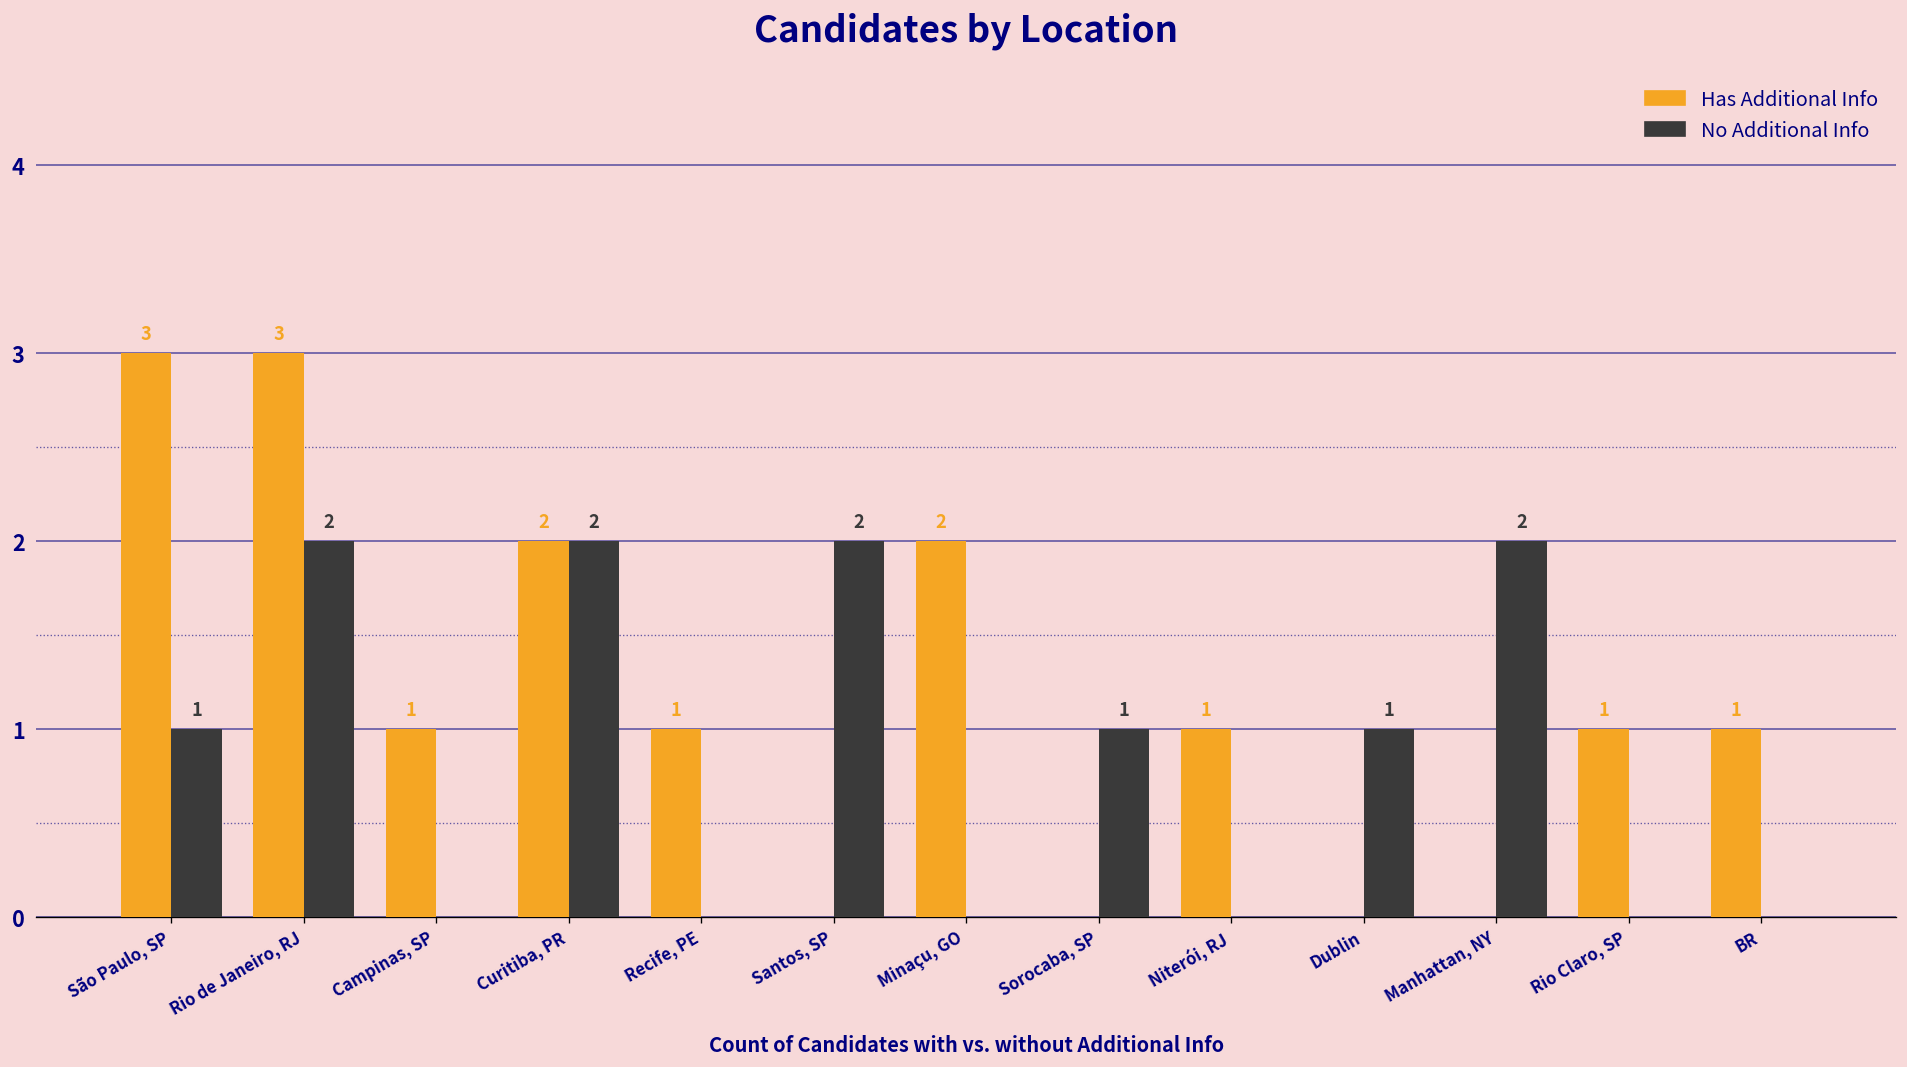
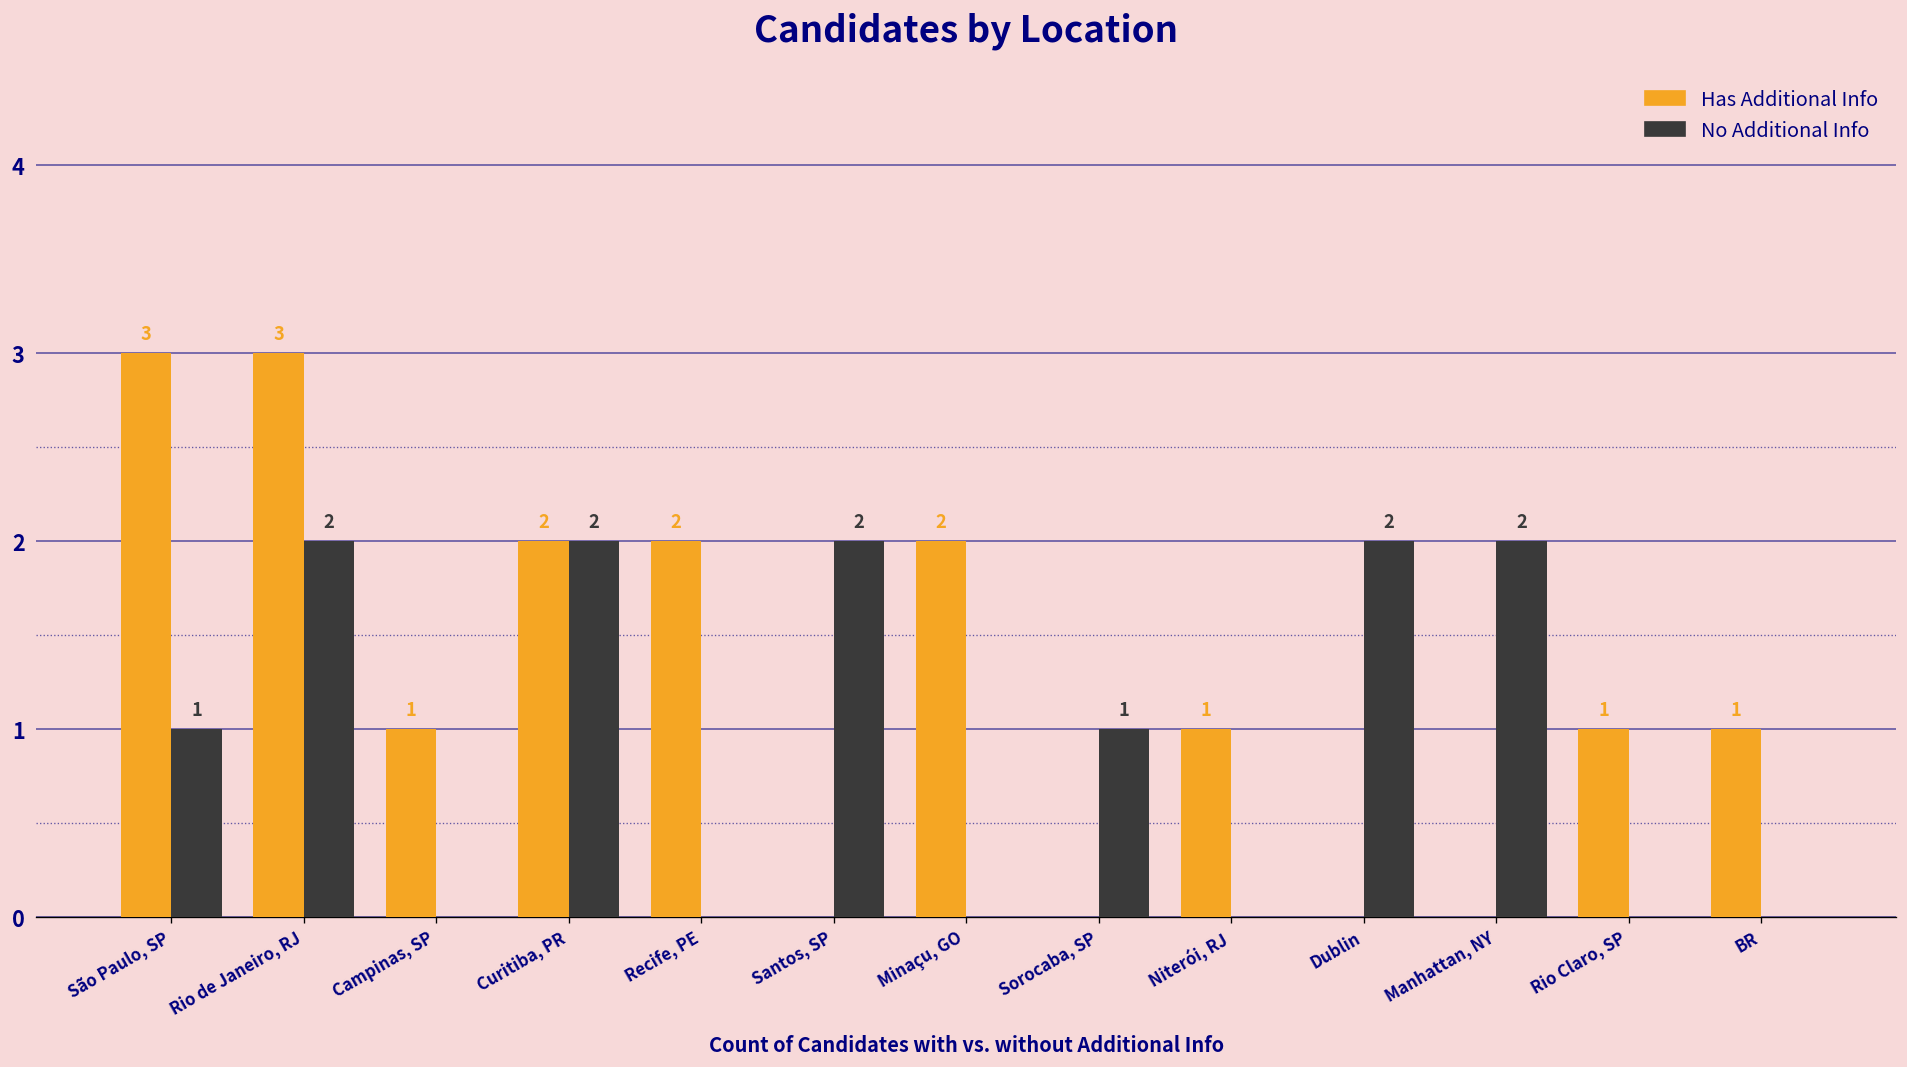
Has Additional Info, Recife, PE: 1 -> 2
No Additional Info, Dublin: 1 -> 2
